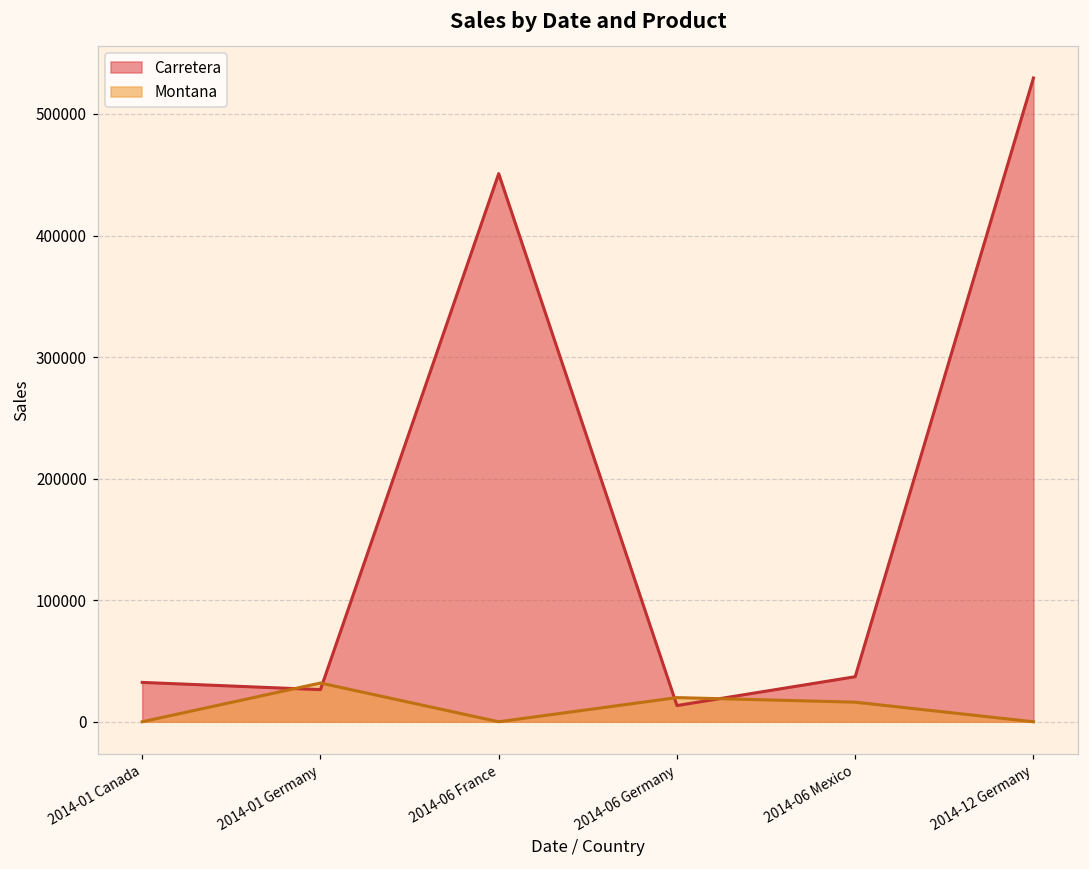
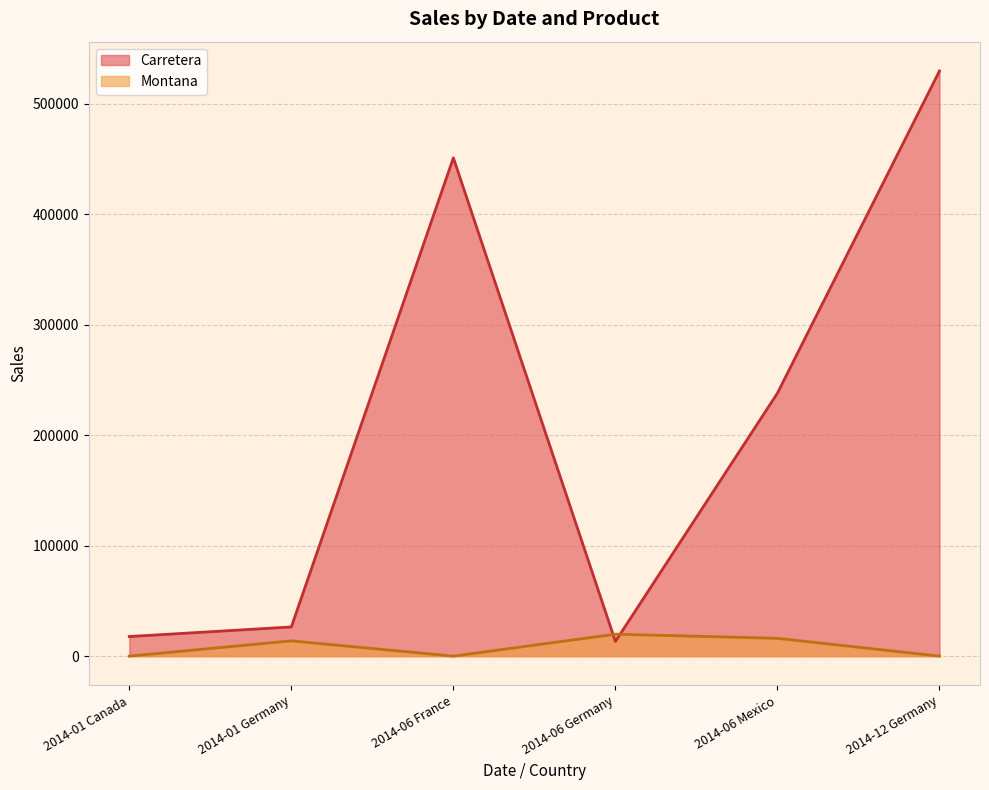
Carretera, 2014-01 Canada: 32000 -> 18000
Montana, 2014-01 Germany: 32000 -> 14000
Carretera, 2014-06 Mexico: 37000 -> 238000
